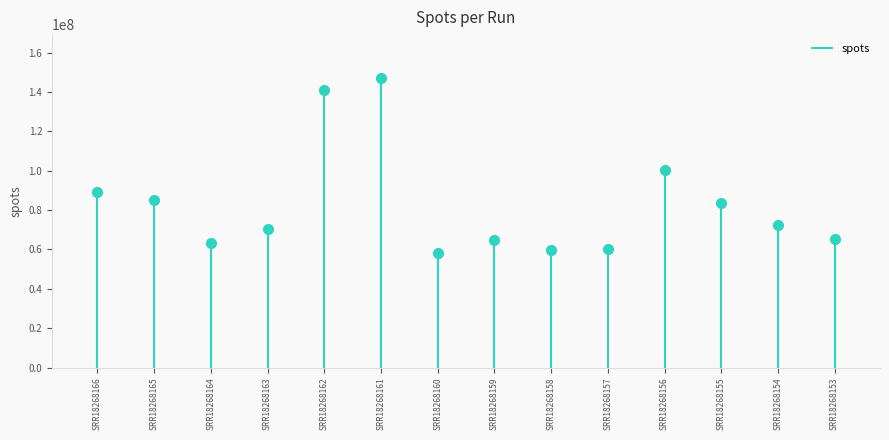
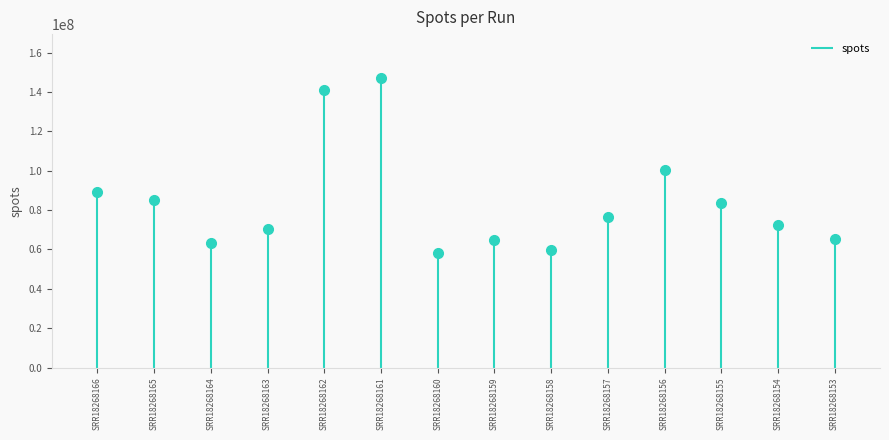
SRR18268157: 60000000 -> 77000000
